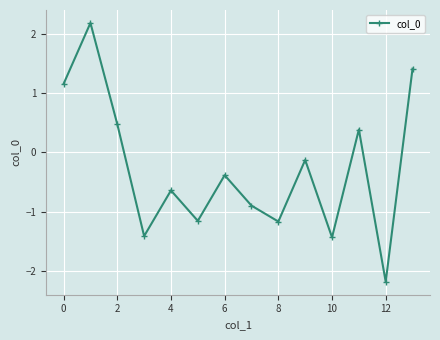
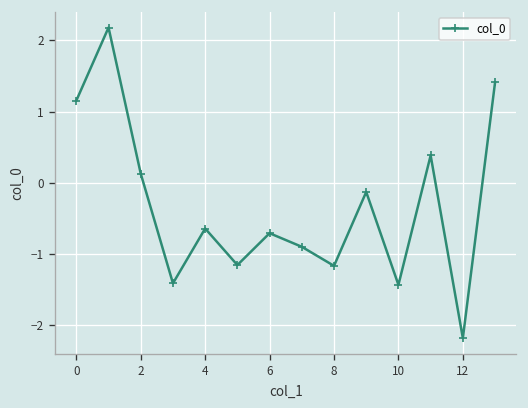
2: 0.5 -> 0.1
6: -0.4 -> -0.7
